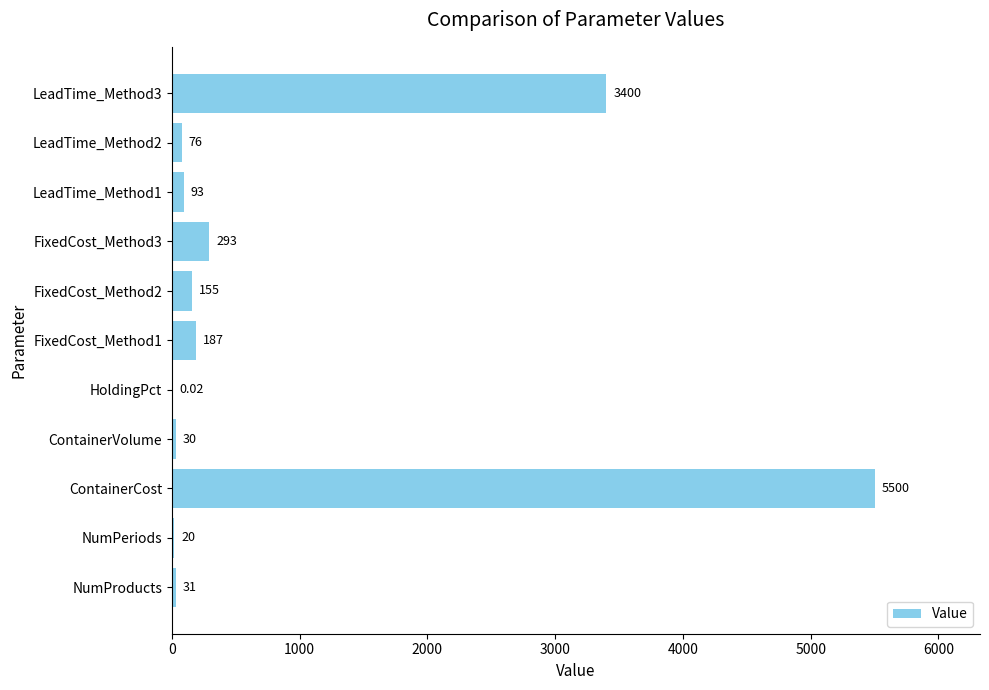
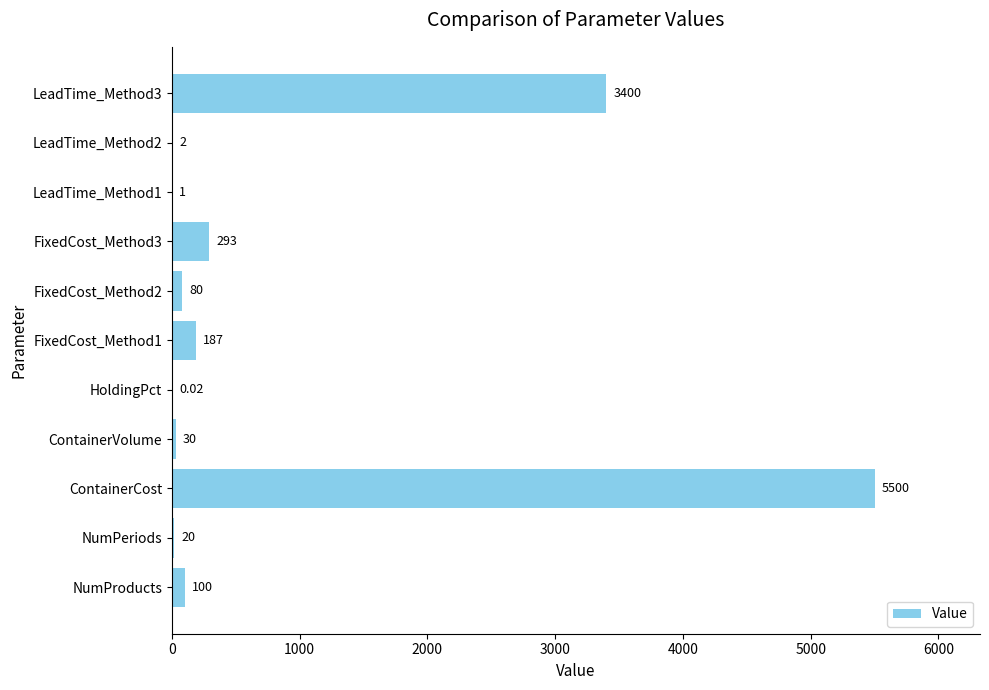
LeadTime_Method2: 76 -> 2
LeadTime_Method1: 93 -> 1
FixedCost_Method2: 155 -> 80
NumProducts: 31 -> 100
